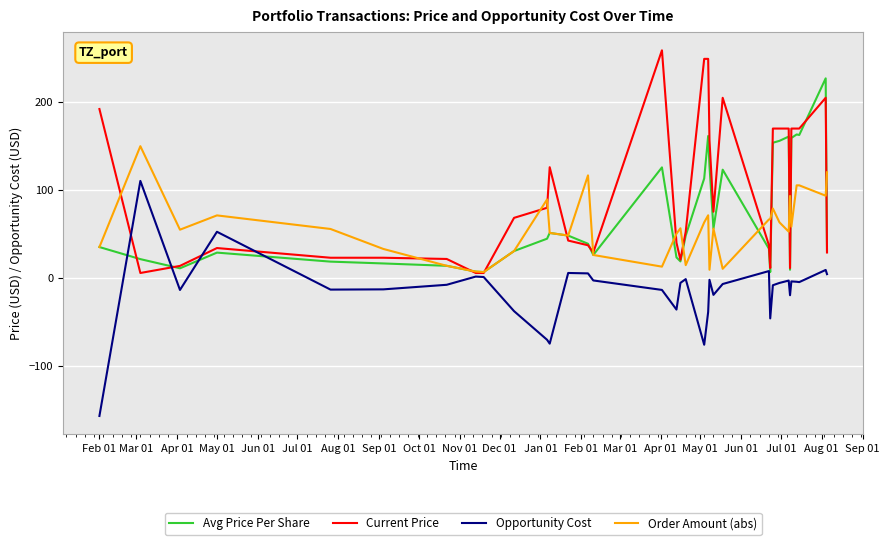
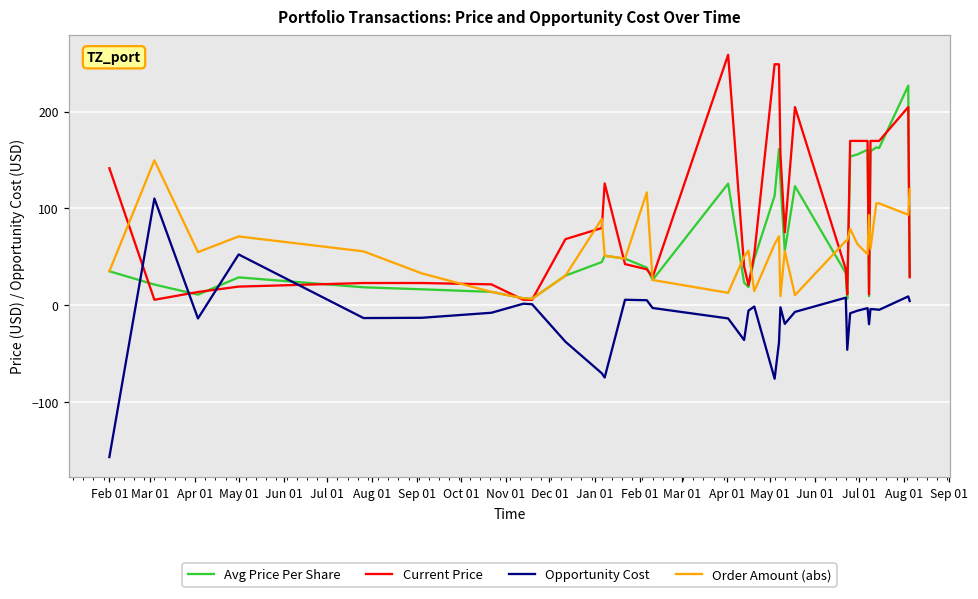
Current Price, Feb 01: 190 -> 140
Current Price, May 01: 30 -> 20
